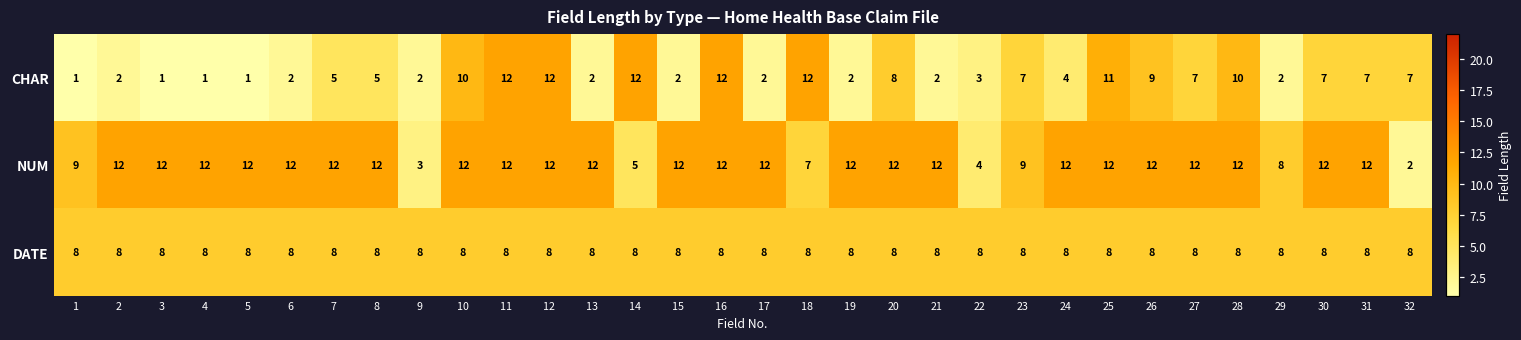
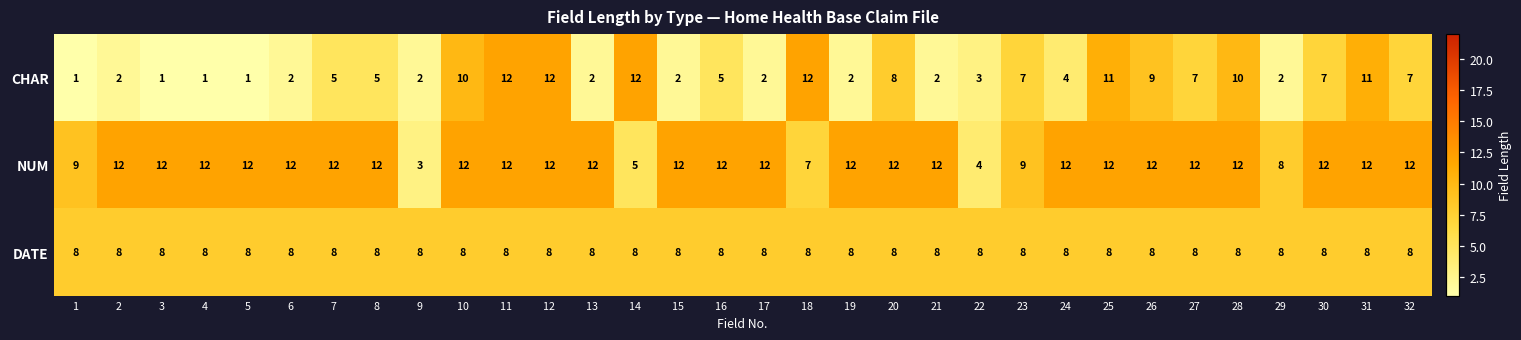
CHAR, 16: 12 -> 5
CHAR, 31: 7 -> 11
NUM, 32: 2 -> 12
